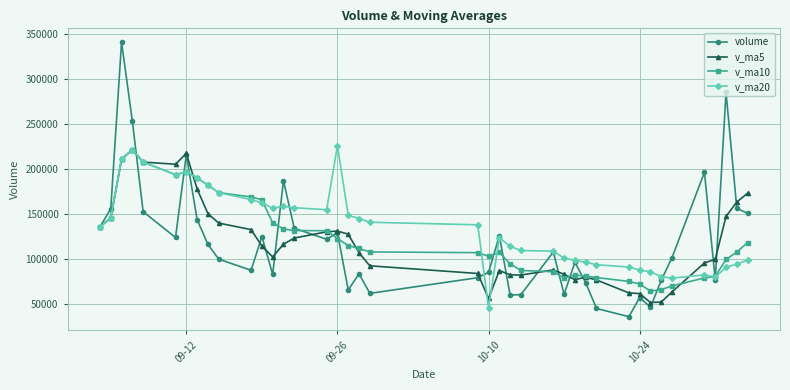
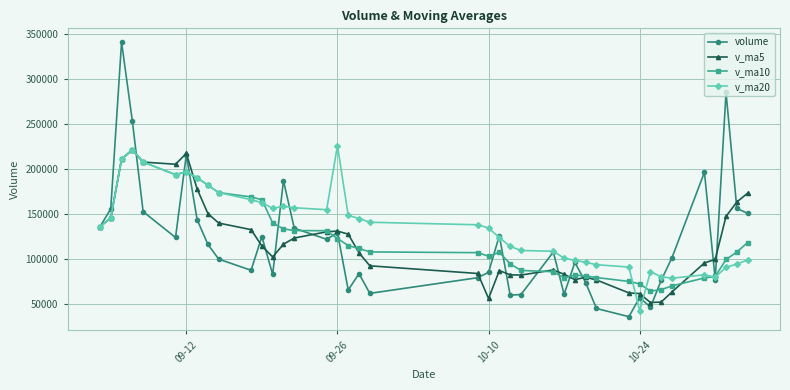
v_ma20, 10-10: 50000 -> 130000
v_ma20, 10-24: 90000 -> 40000
